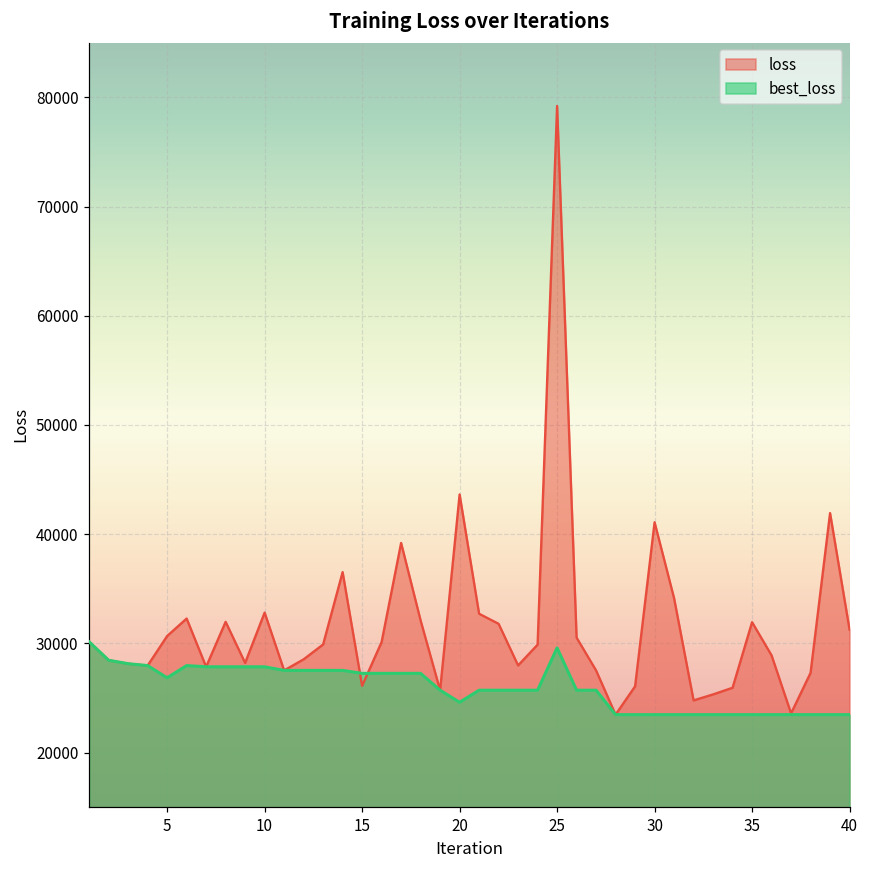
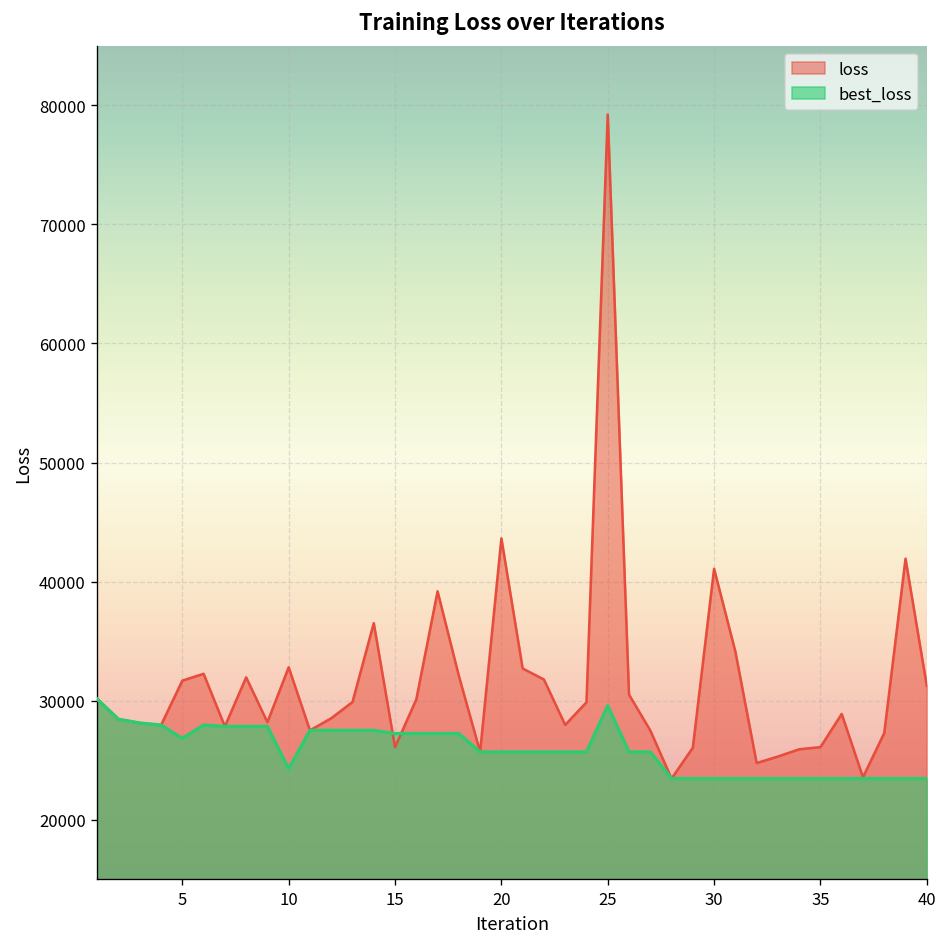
loss, 5: 31000 -> 32000
best_loss, 10: 28000 -> 24000
best_loss, 20: 25000 -> 26000
loss, 35: 32000 -> 26000
